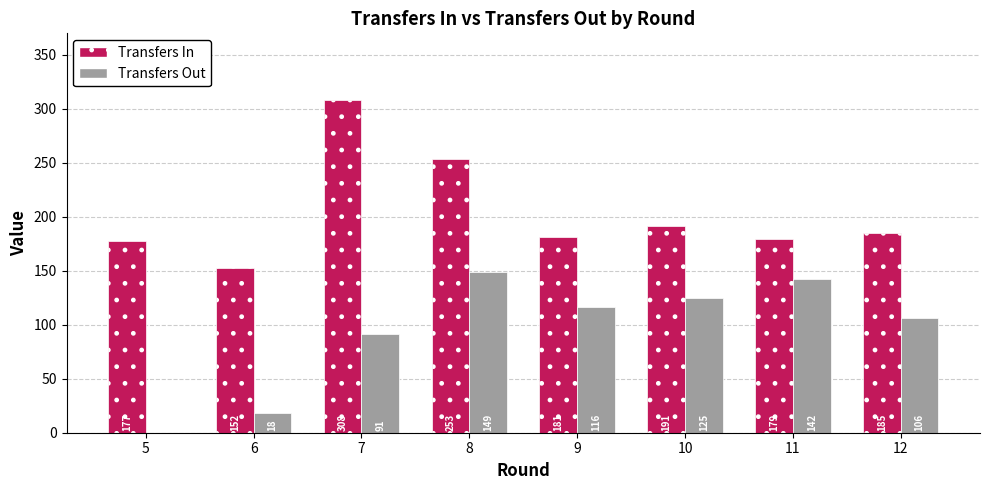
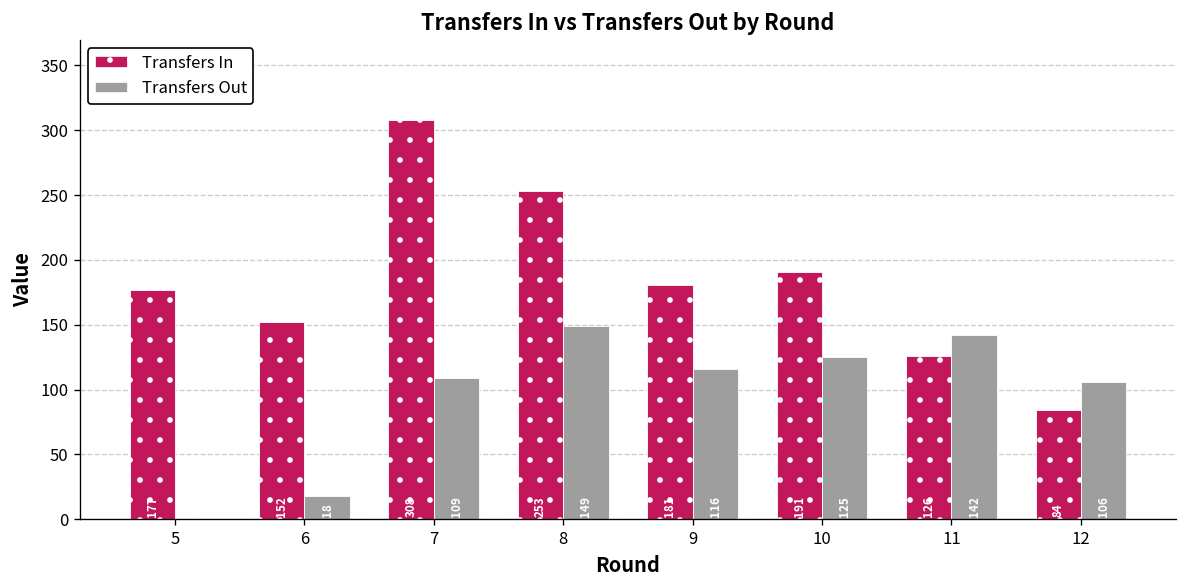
Transfers Out, 7: 91 -> 109
Transfers In, 11: 179 -> 126
Transfers In, 12: 185 -> 84
